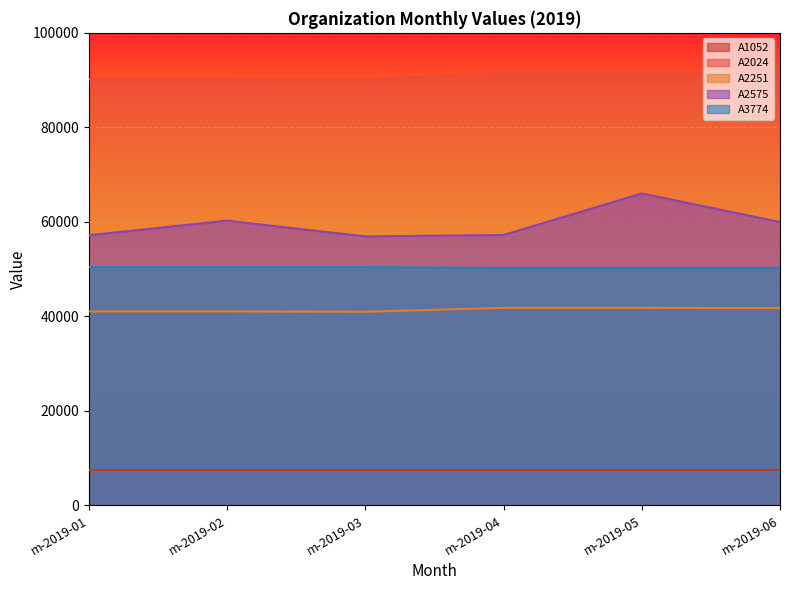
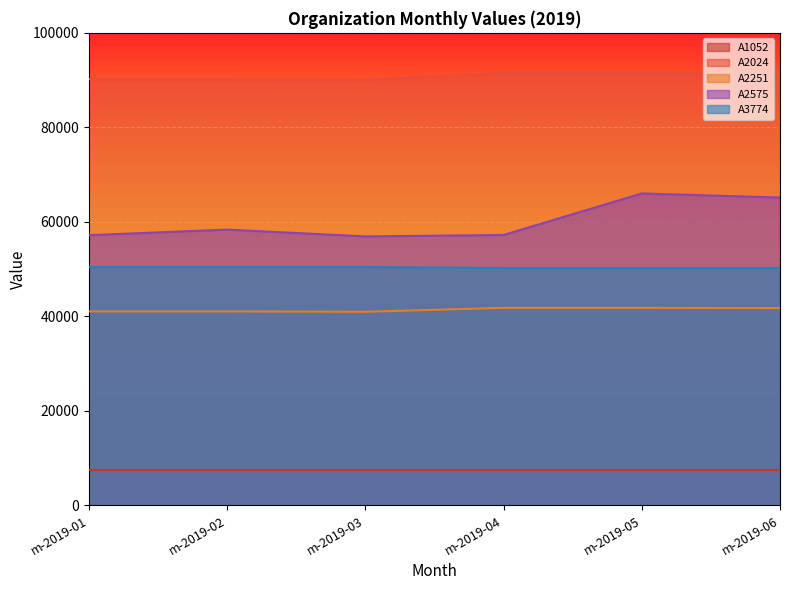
A2575, m-2019-02: 60000 -> 58000
A2575, m-2019-06: 60000 -> 65000
